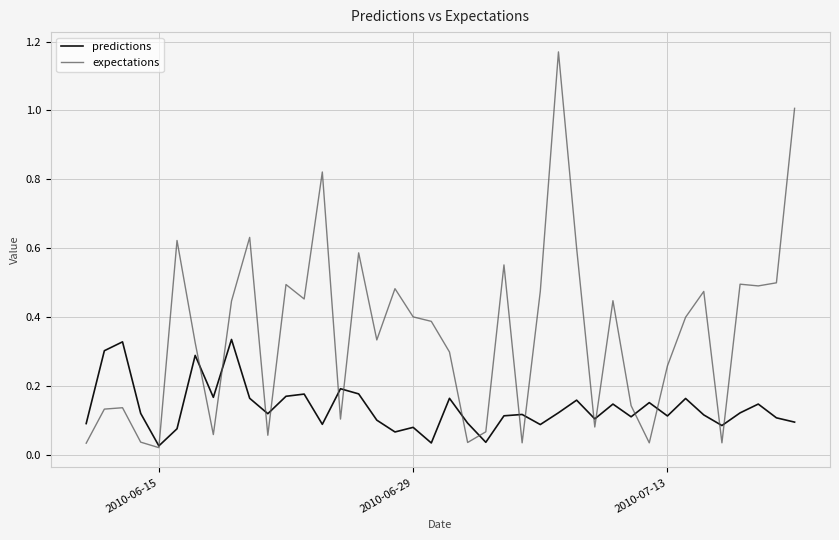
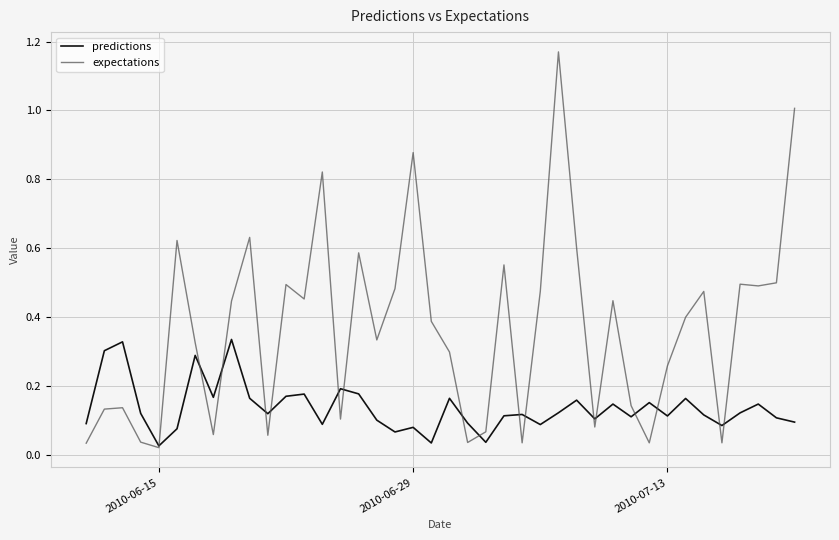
expectations, 2010-06-29: 0.40 -> 0.88
